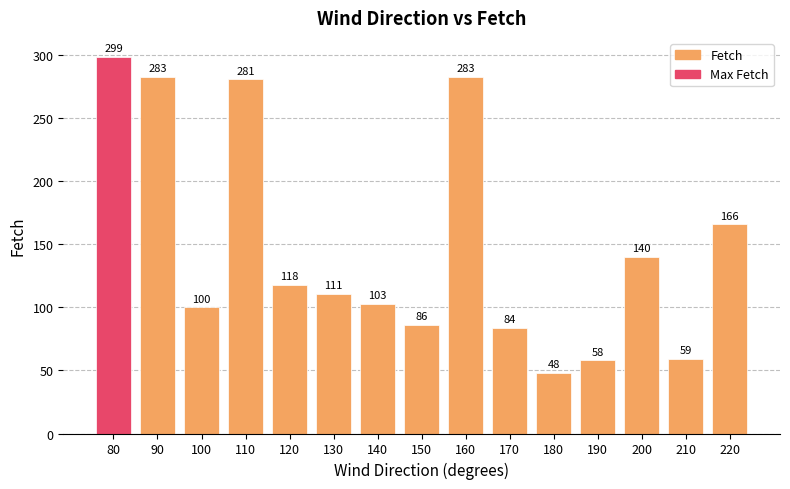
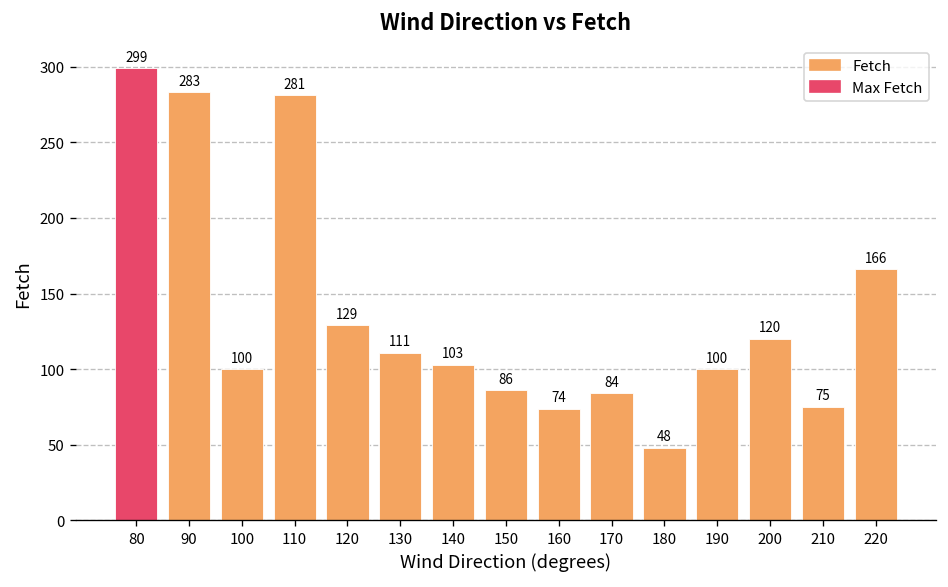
120: 118 -> 129
160: 283 -> 74
190: 58 -> 100
200: 140 -> 120
210: 59 -> 75
